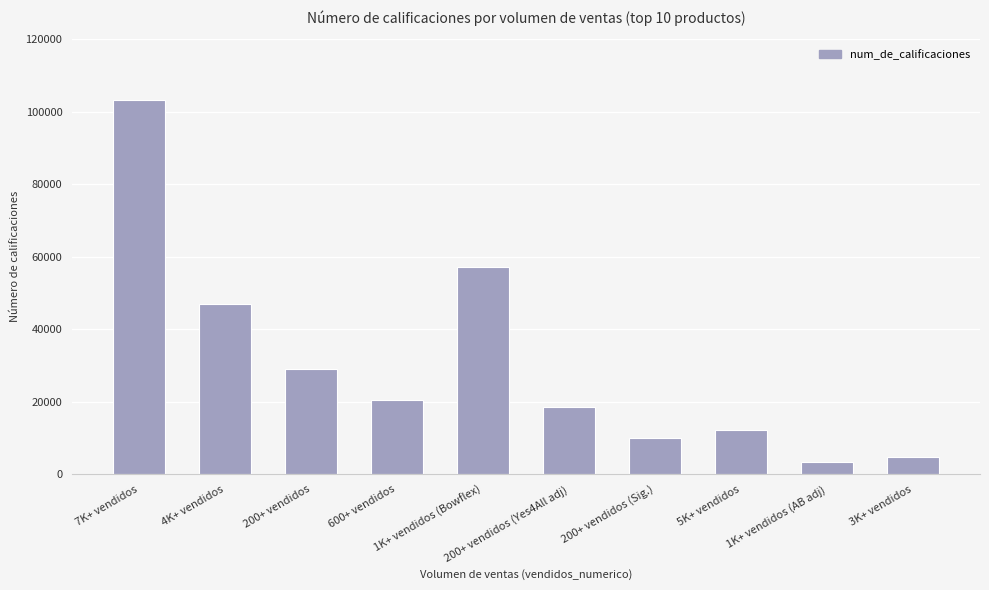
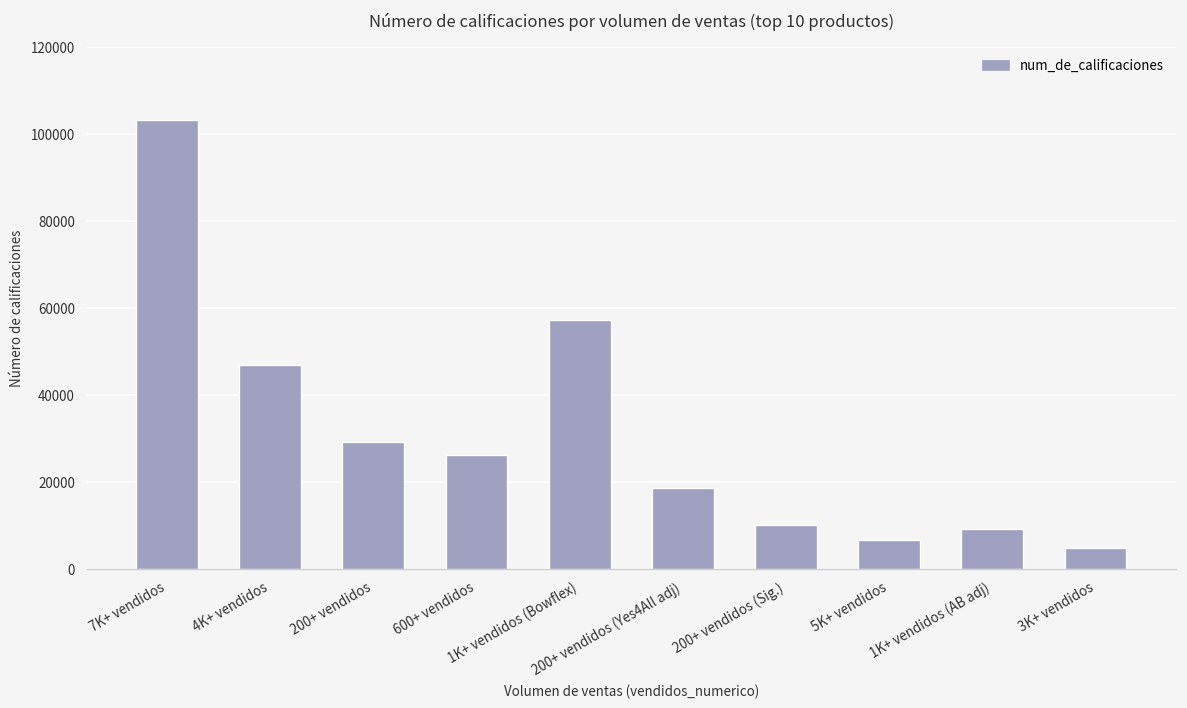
600+ vendidos: 20000 -> 26000
5K+ vendidos: 12000 -> 7000
1K+ vendidos (AB adj): 3000 -> 9000
